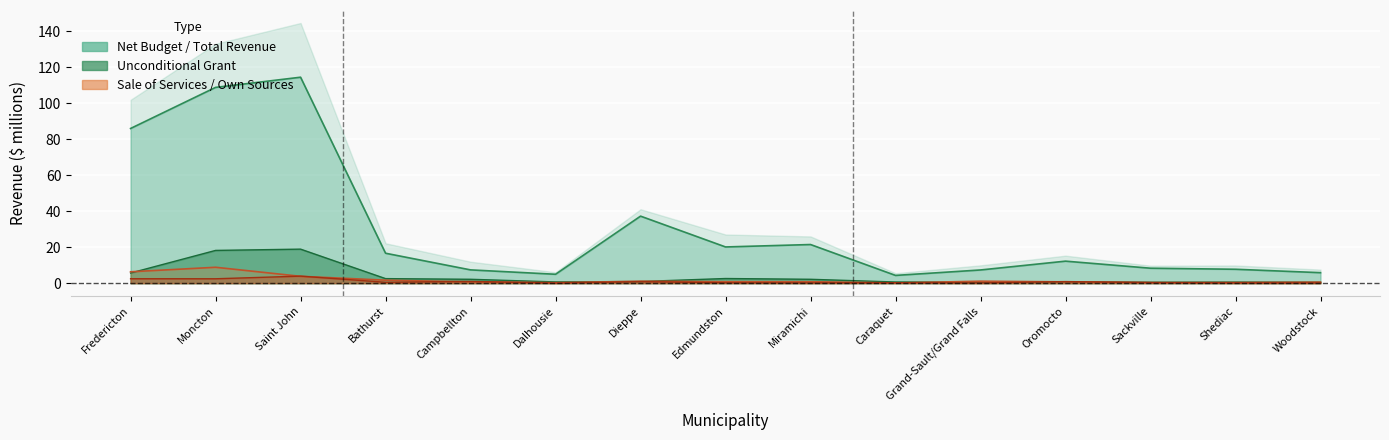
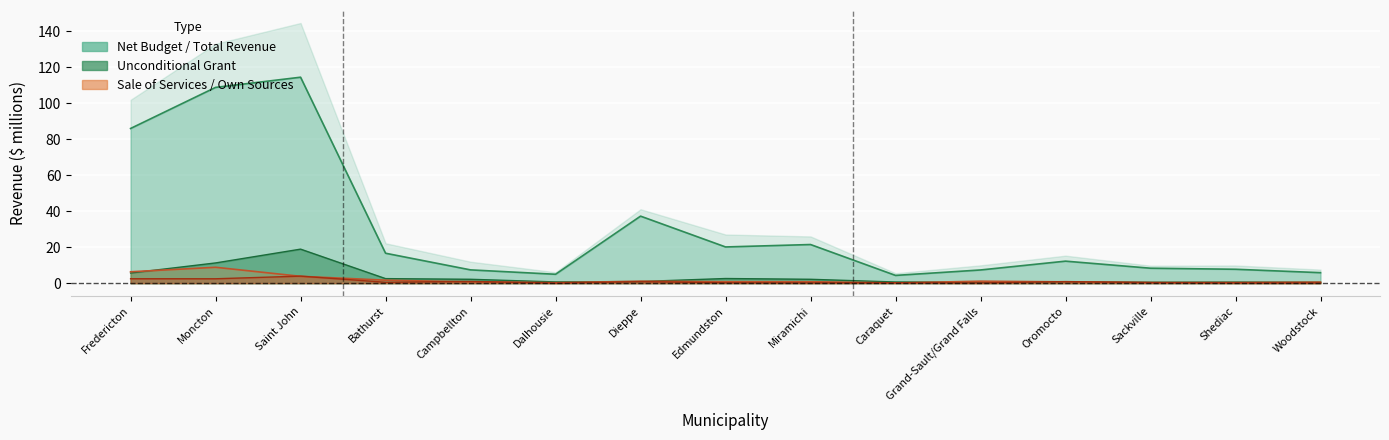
Unconditional Grant, Moncton: 18 -> 11
